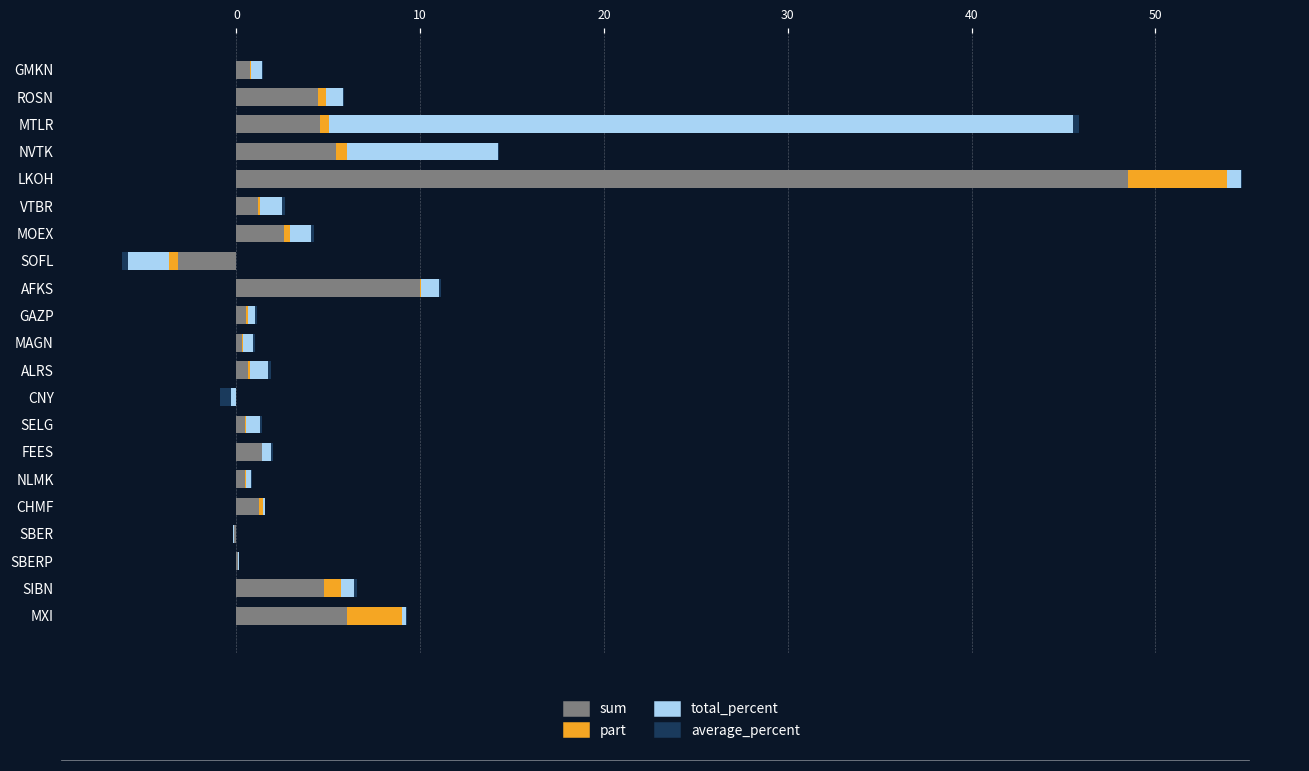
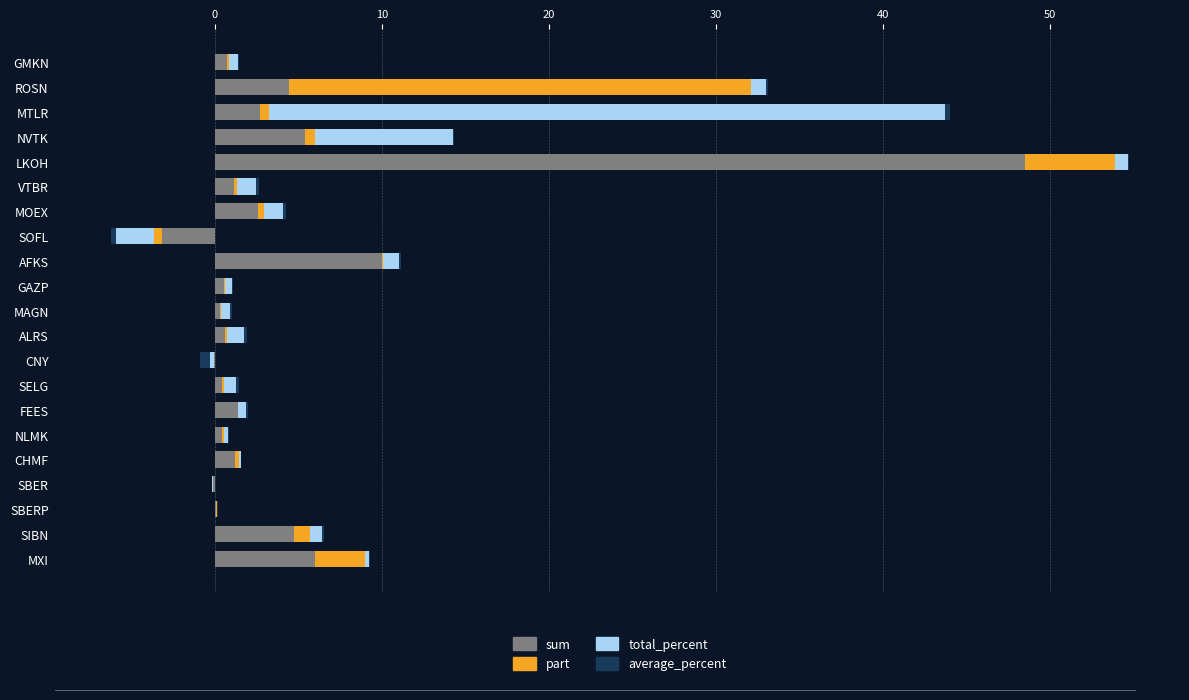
part, ROSN: 0.4 -> 27.7
sum, MTLR: 4.6 -> 2.7
